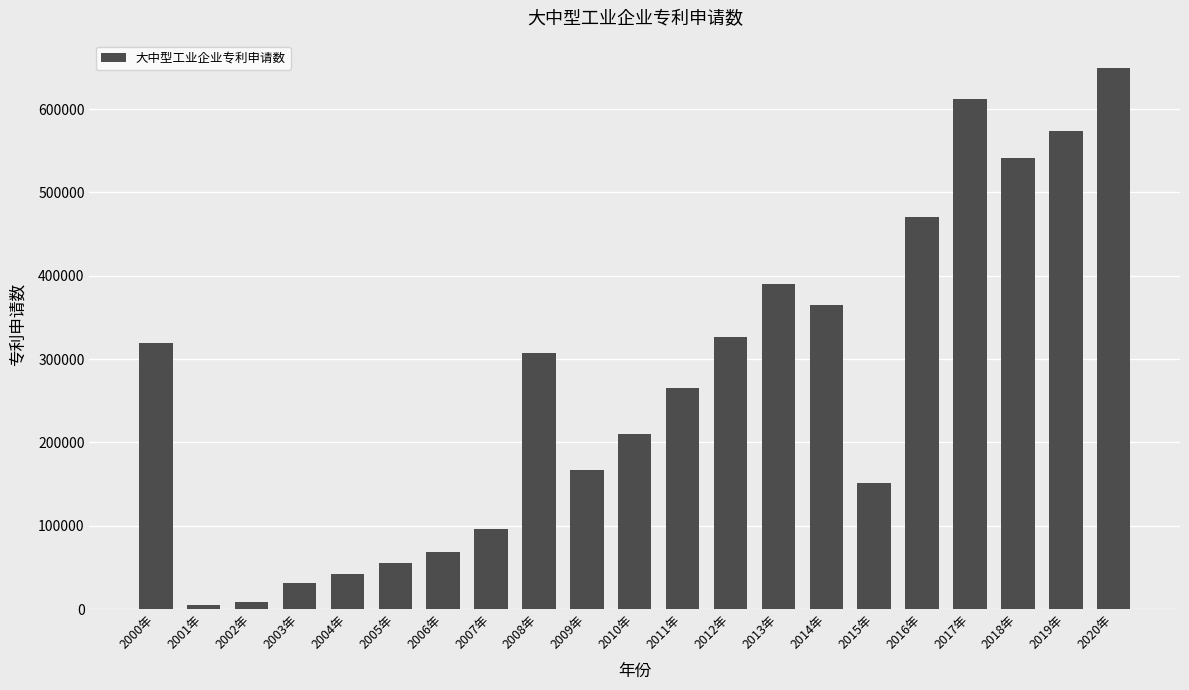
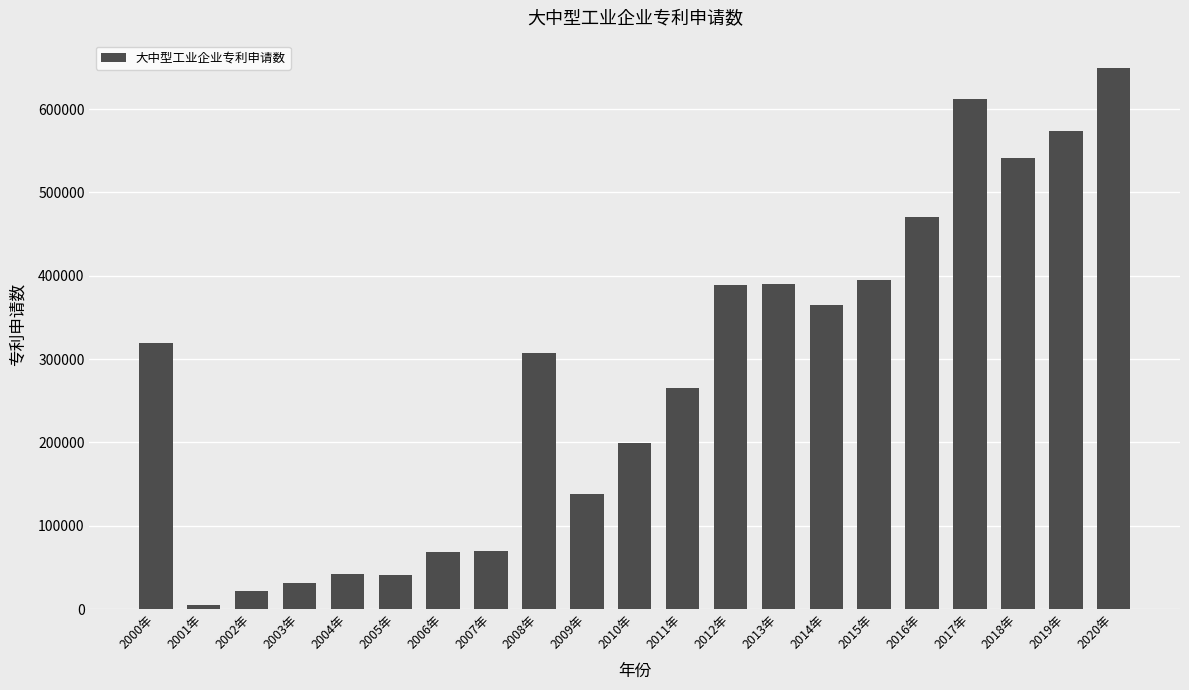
2002年: 10000 -> 20000
2005年: 60000 -> 40000
2007年: 100000 -> 70000
2009年: 170000 -> 140000
2010年: 210000 -> 200000
2012年: 330000 -> 390000
2015年: 150000 -> 390000
